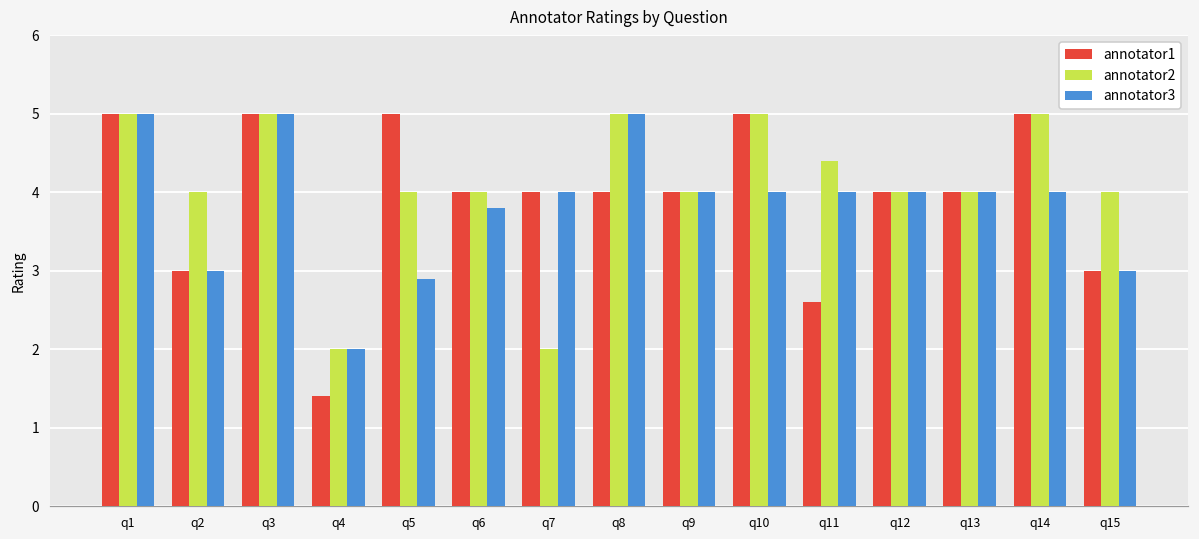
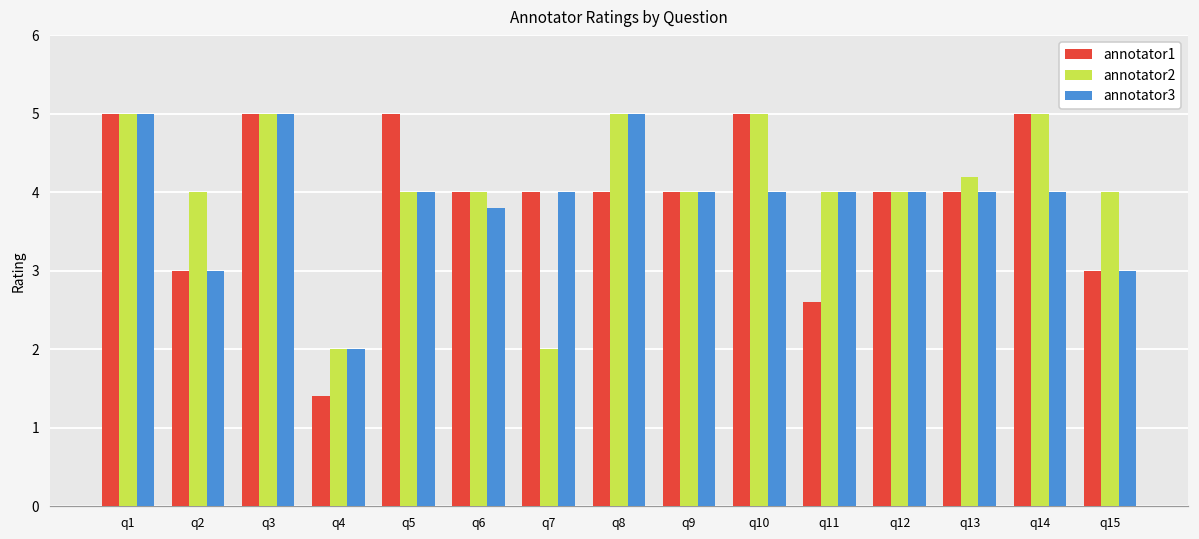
annotator3, q5: 2.9 -> 4.0
annotator2, q11: 4.4 -> 4.0
annotator2, q13: 4.0 -> 4.2
